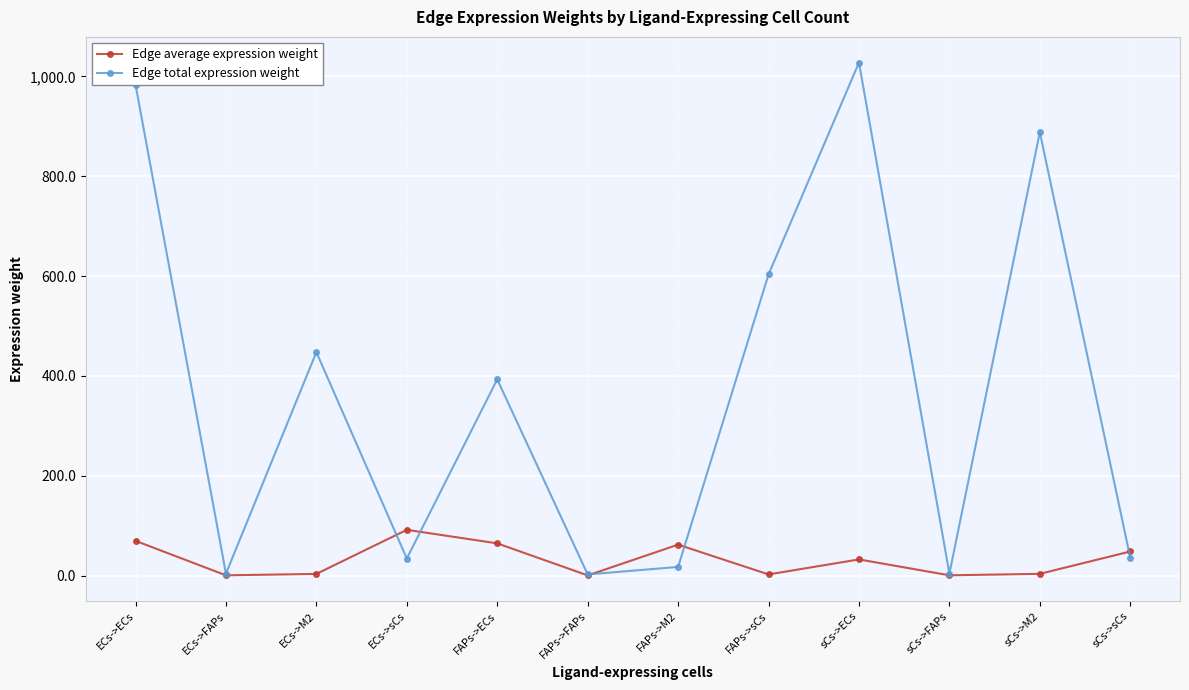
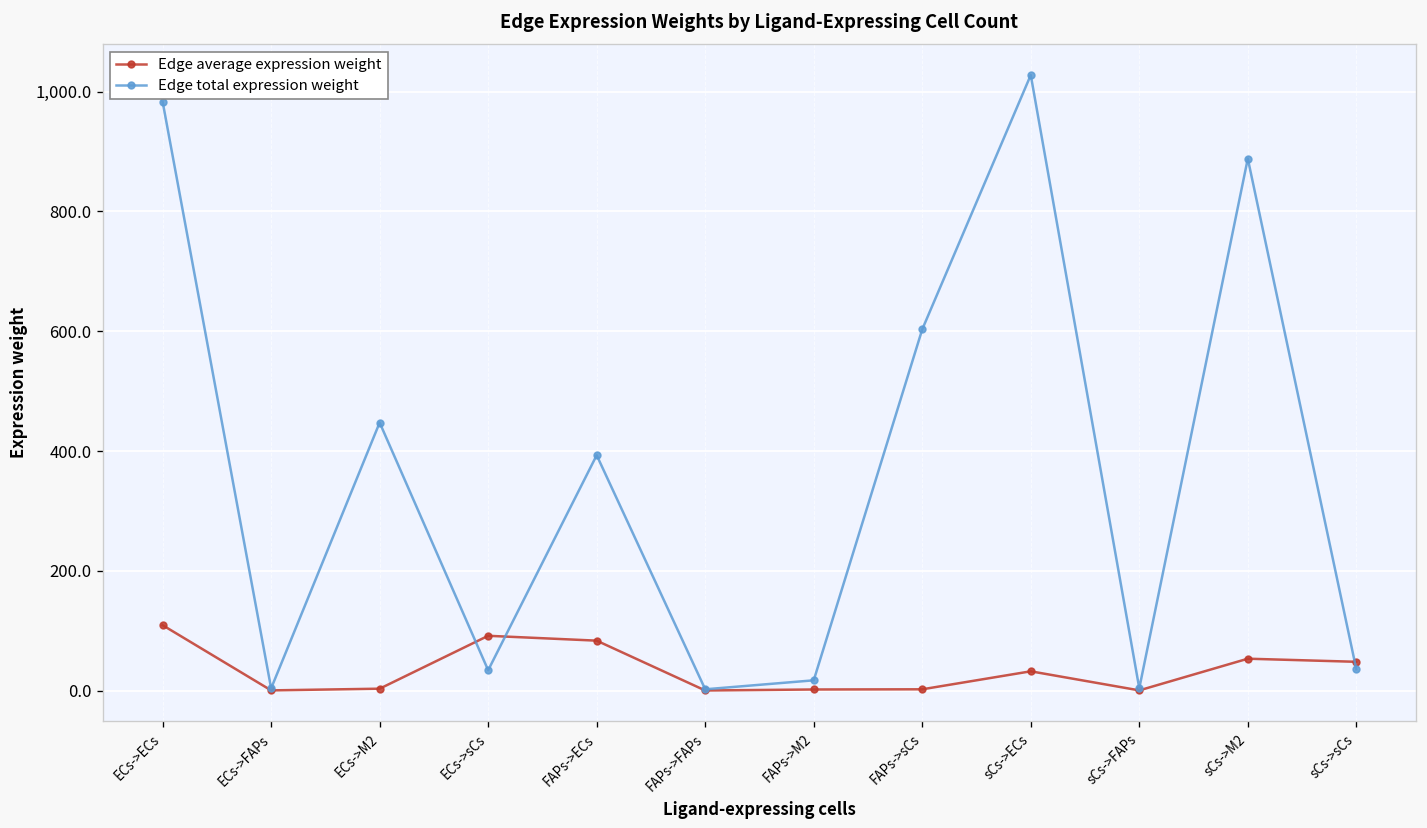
Edge average expression weight, ECs->ECs: 70 -> 110
Edge average expression weight, FAPs->ECs: 60 -> 80
Edge average expression weight, FAPs->M2: 60 -> 0
Edge average expression weight, sCs->M2: 0 -> 50
